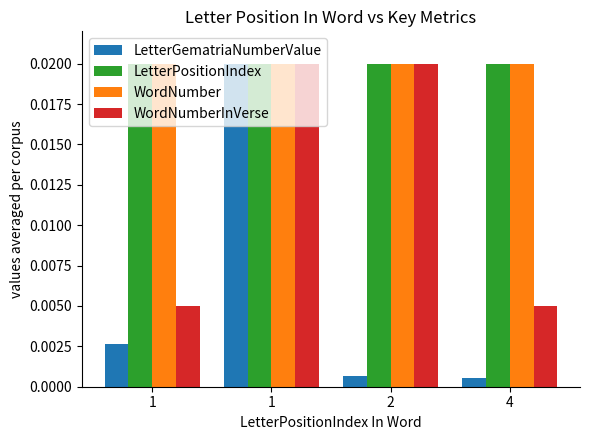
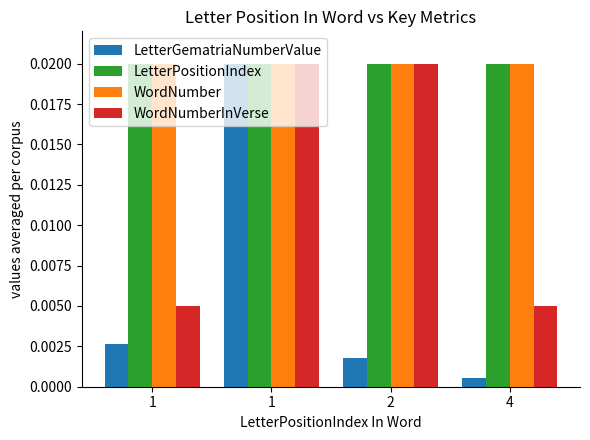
LetterGematriaNumberValue, 2: 0.0007 -> 0.0018
